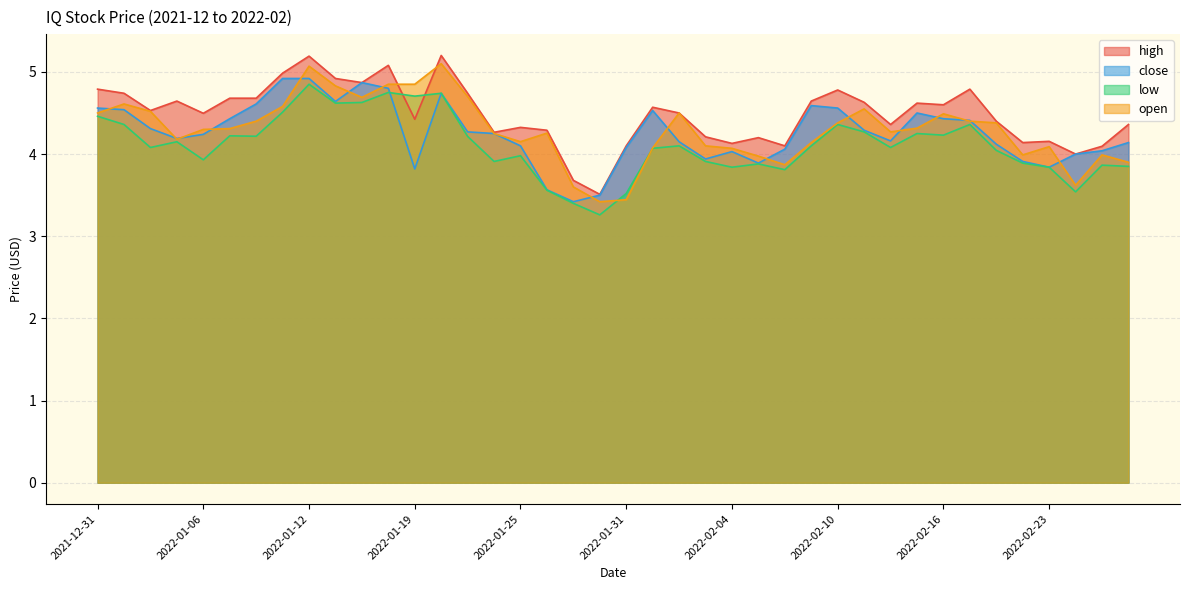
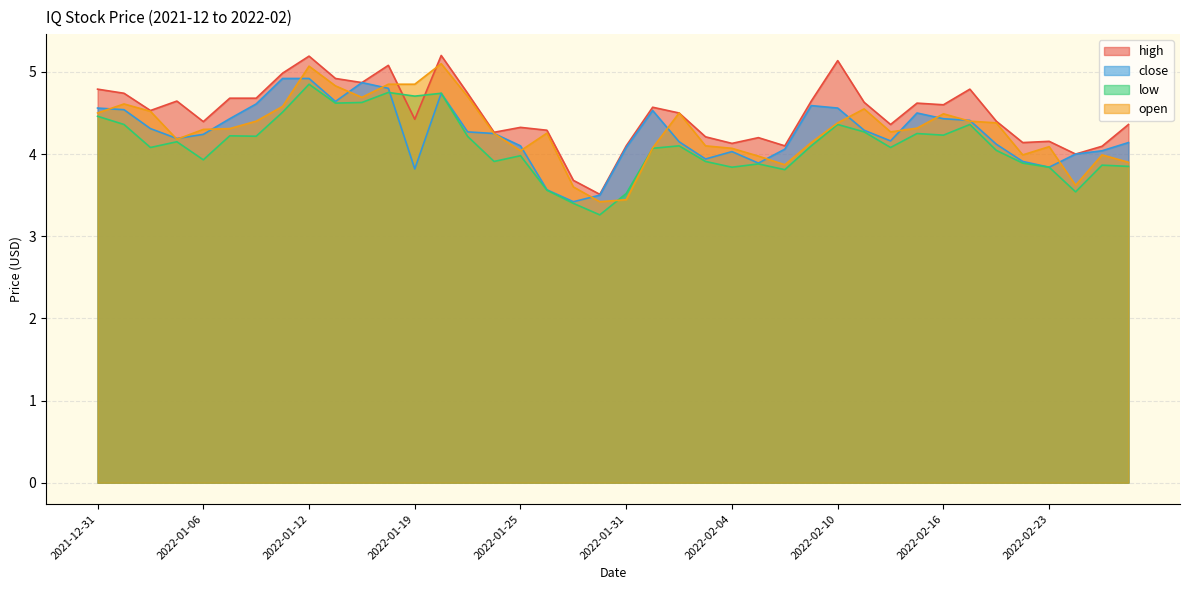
high, 2022-01-06: 4.5 -> 4.4
open, 2022-01-25: 4.2 -> 4.0
high, 2022-02-10: 4.8 -> 5.1
